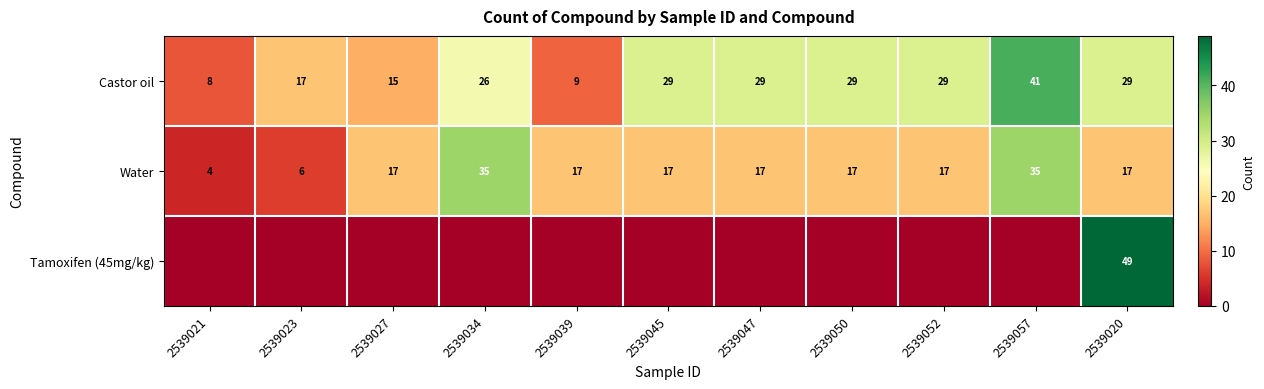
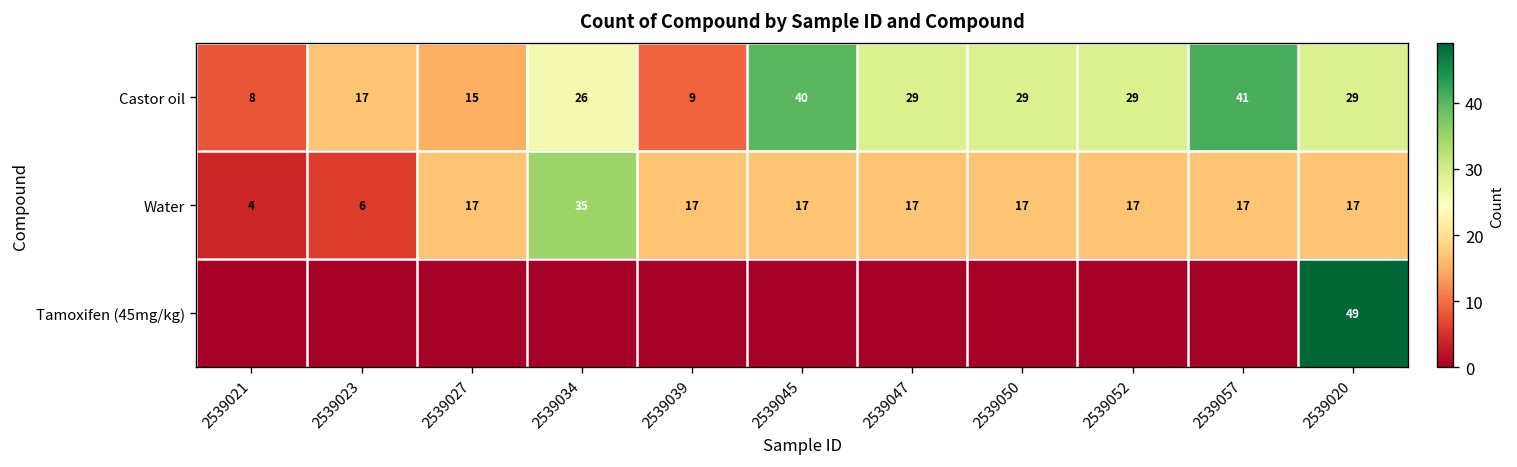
Castor oil, 2539045: 29 -> 40
Water, 2539057: 35 -> 17
